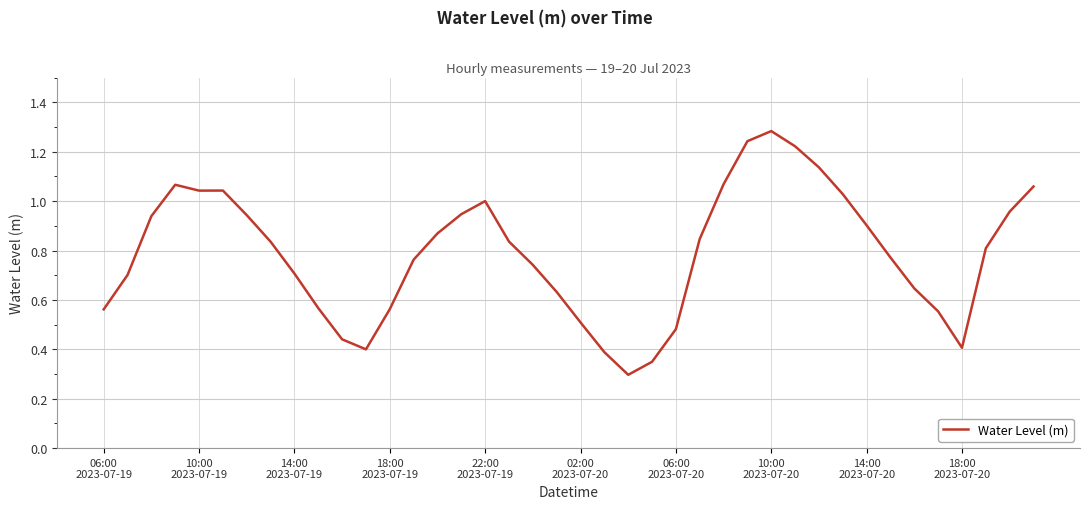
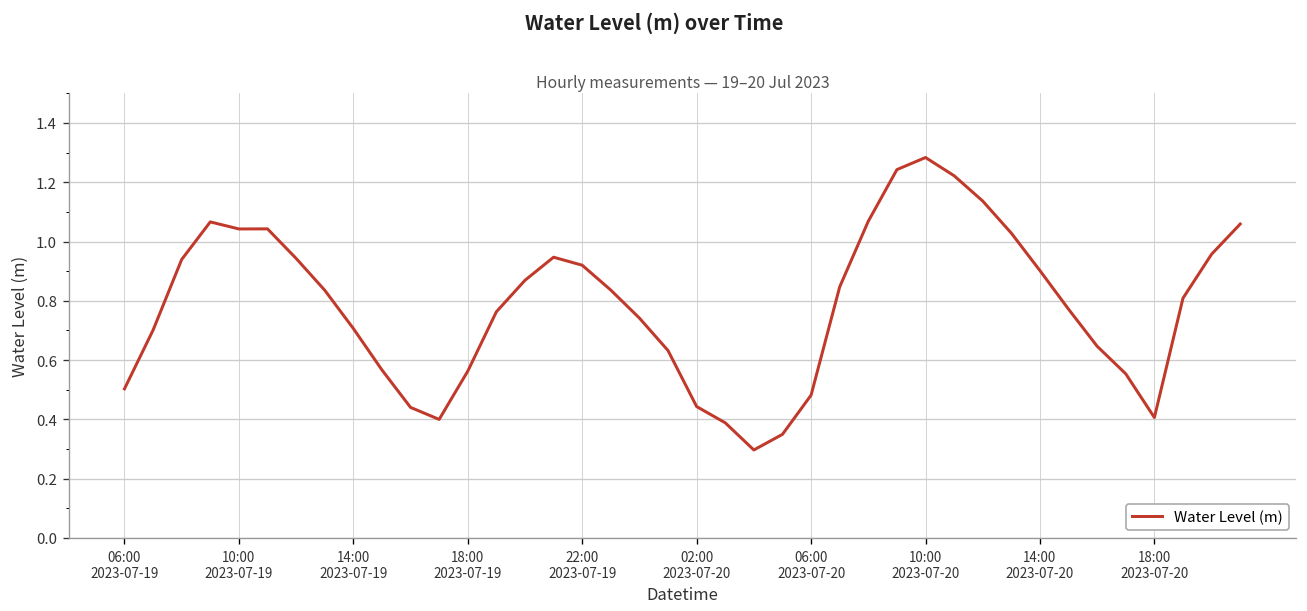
06:00 2023-07-19: 0.56 -> 0.50
22:00 2023-07-19: 1.00 -> 0.92
02:00 2023-07-20: 0.51 -> 0.44
